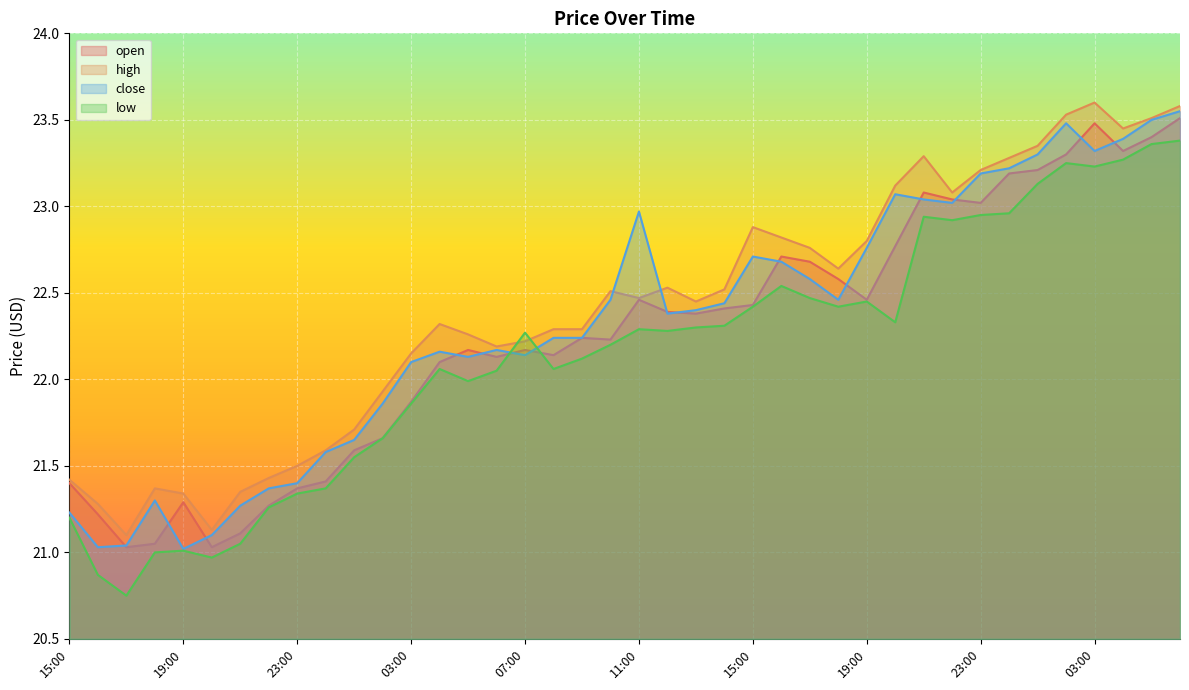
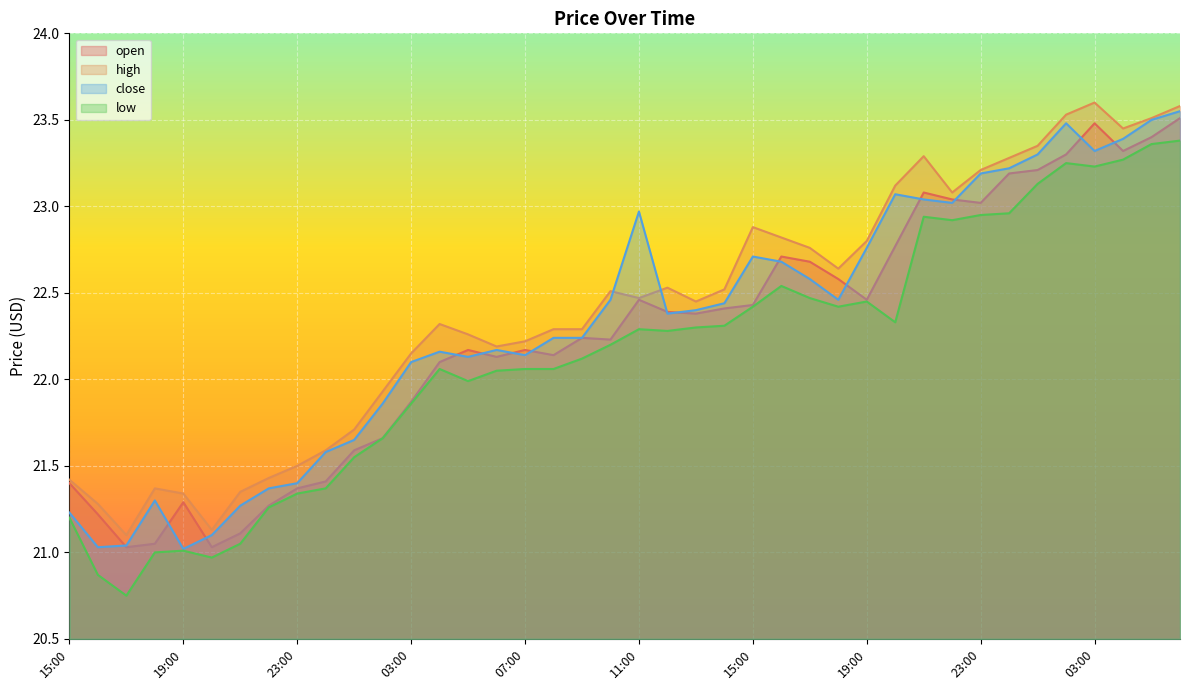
low, 07:00: 22.27 -> 22.06
